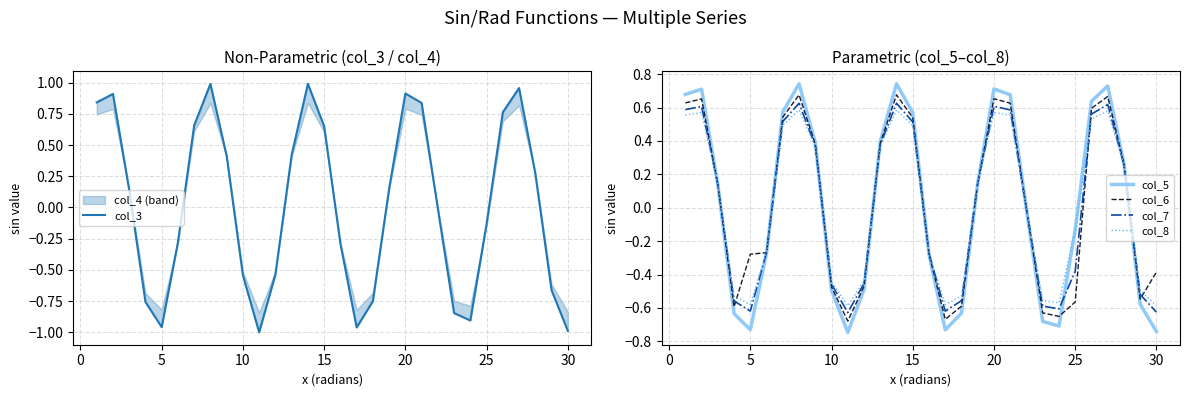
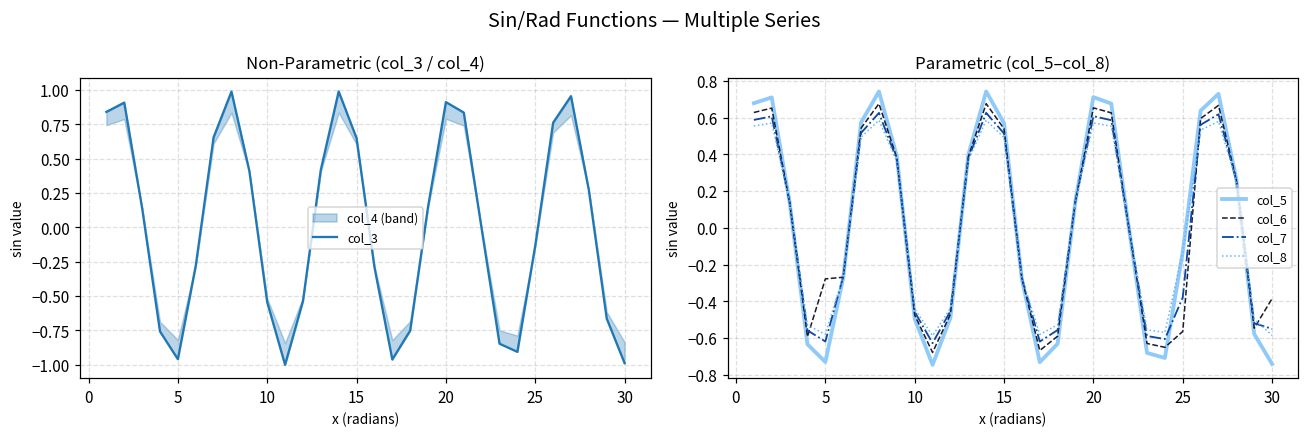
Parametric (col_5–col_8), col_7, 30: -0.63 -> -0.55
